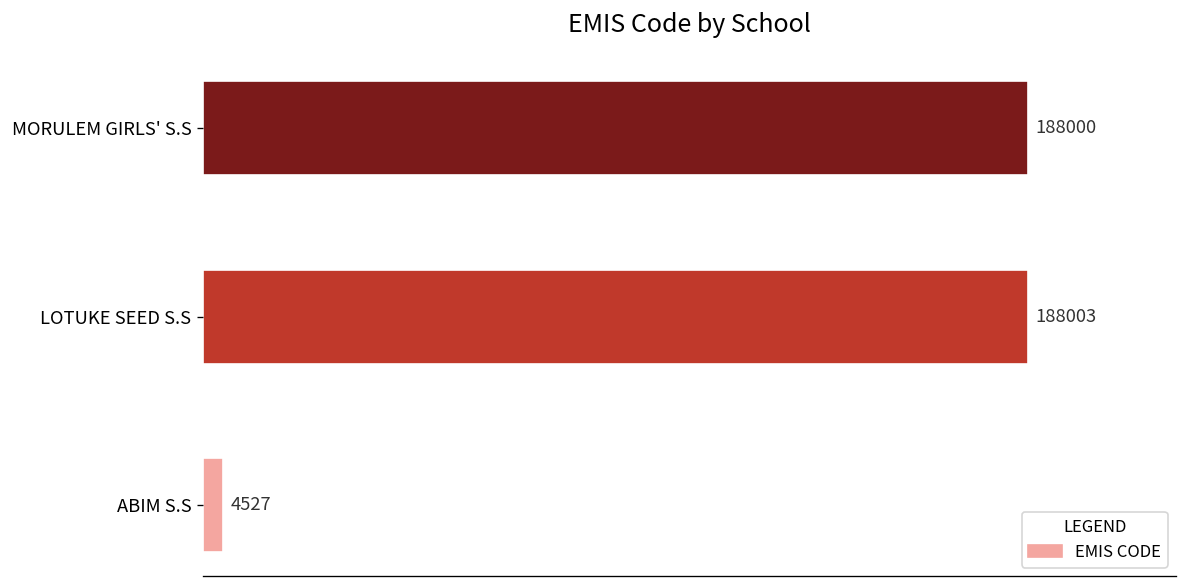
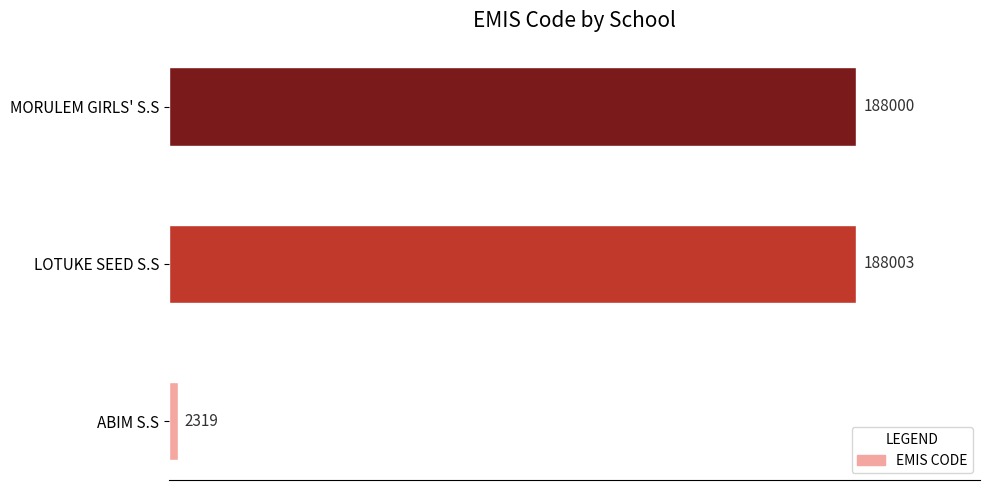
ABIM S.S: 4527 -> 2319
